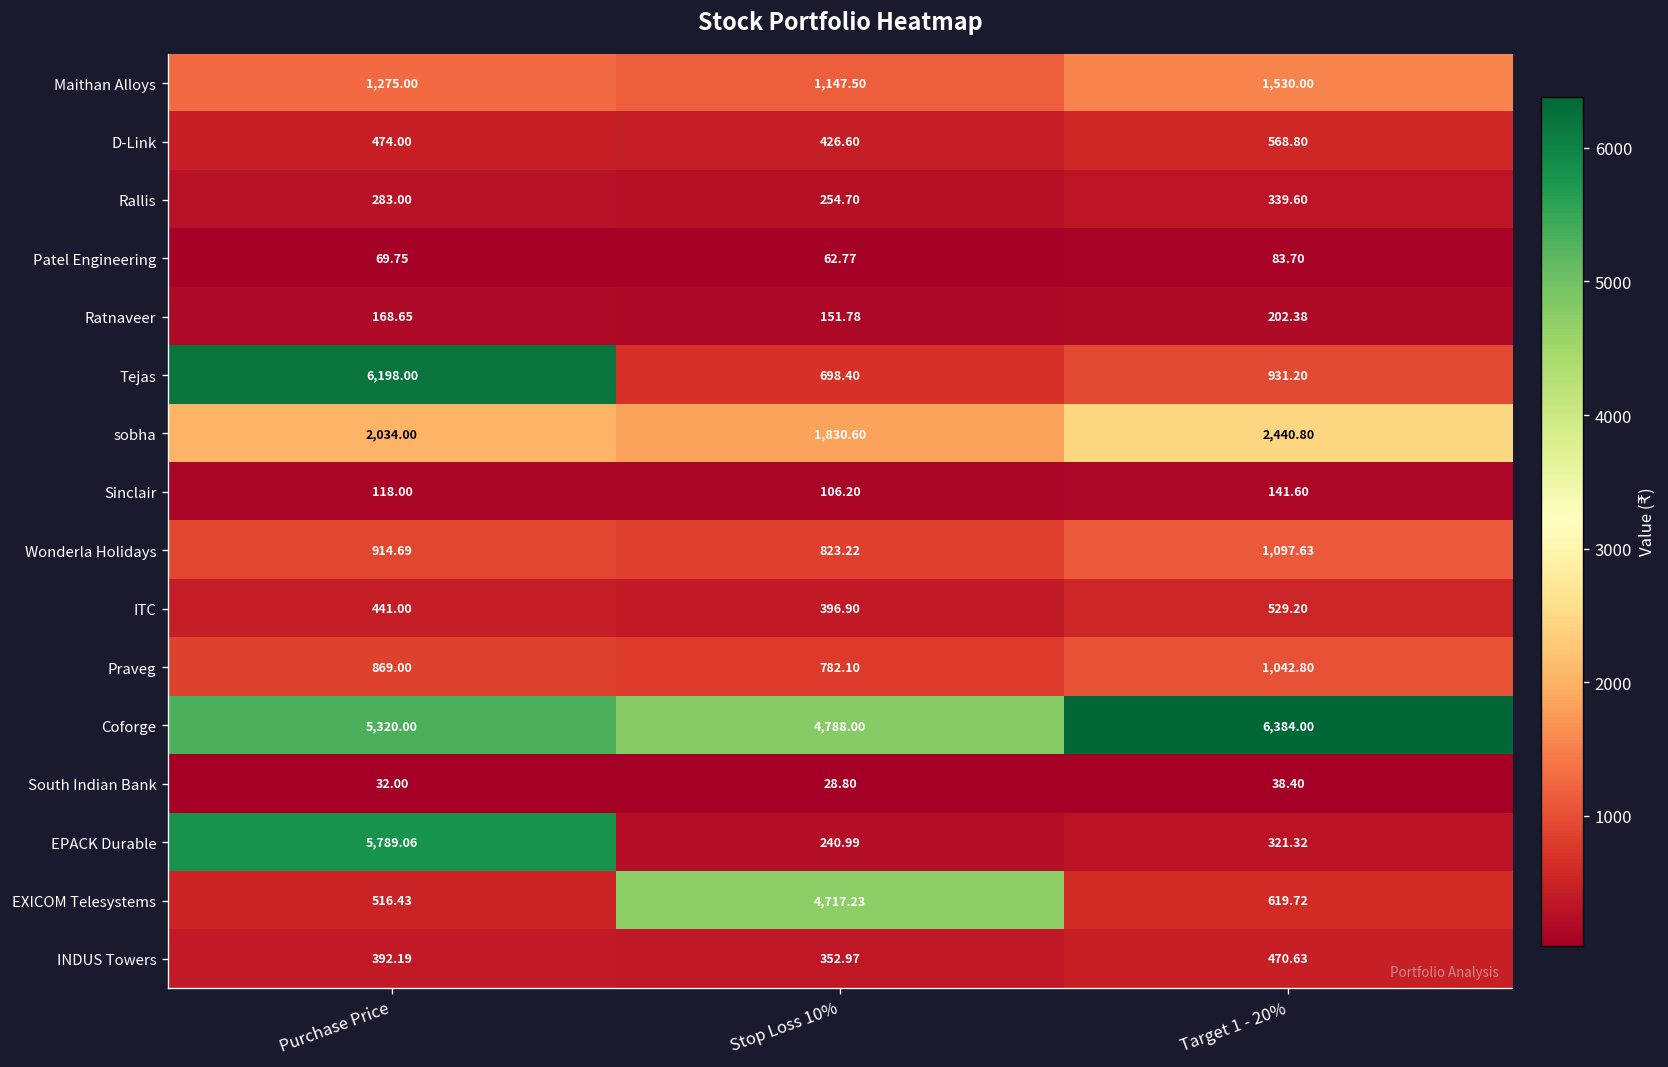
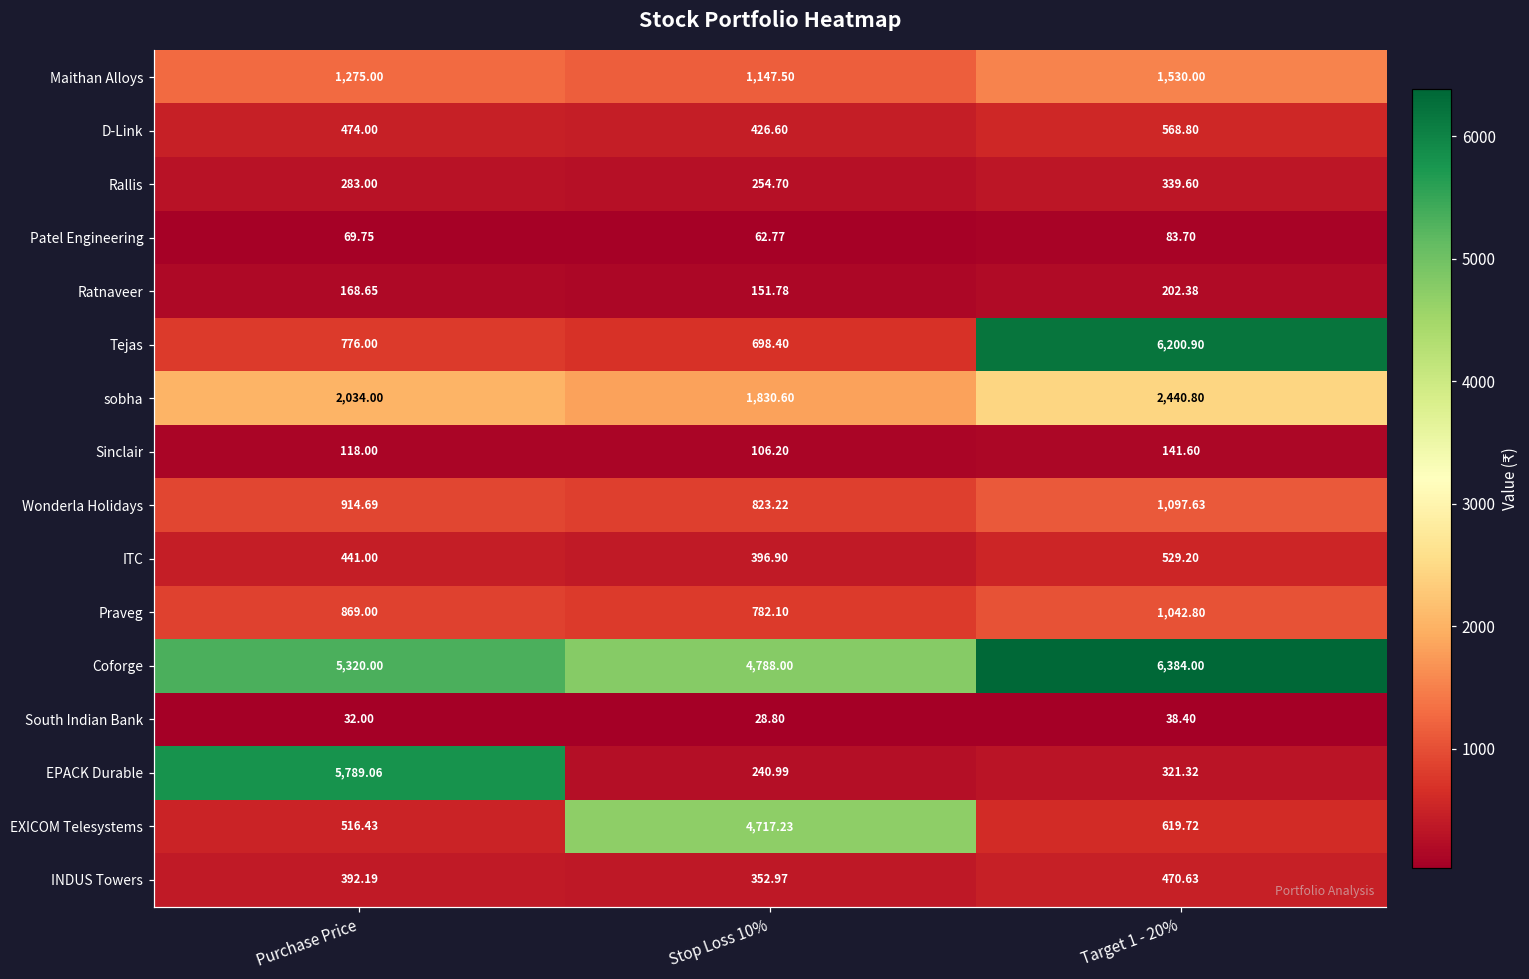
Tejas, Purchase Price: 6,198.00 -> 776.00
Tejas, Target 1 - 20%: 931.20 -> 6,200.90
